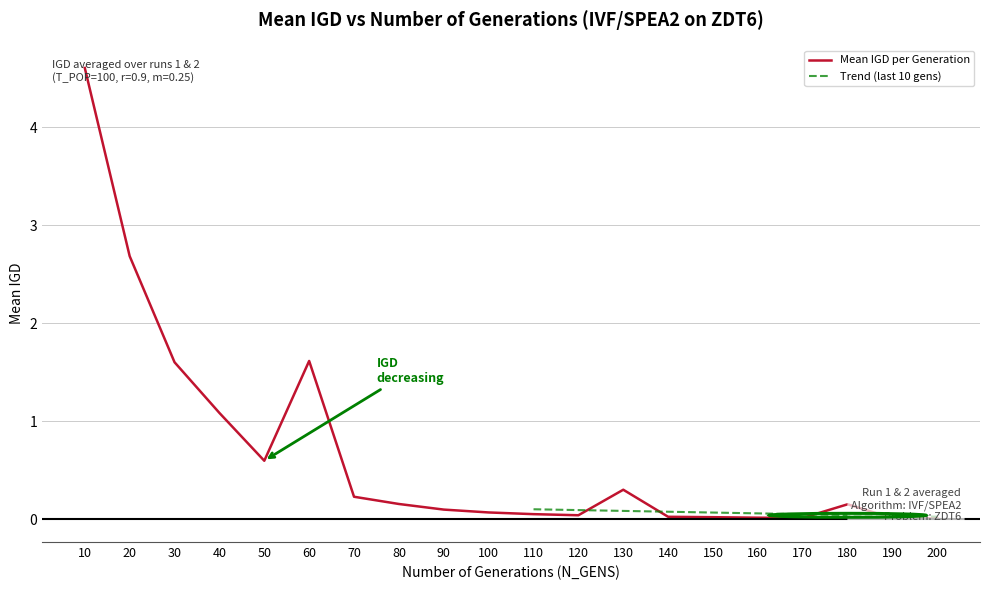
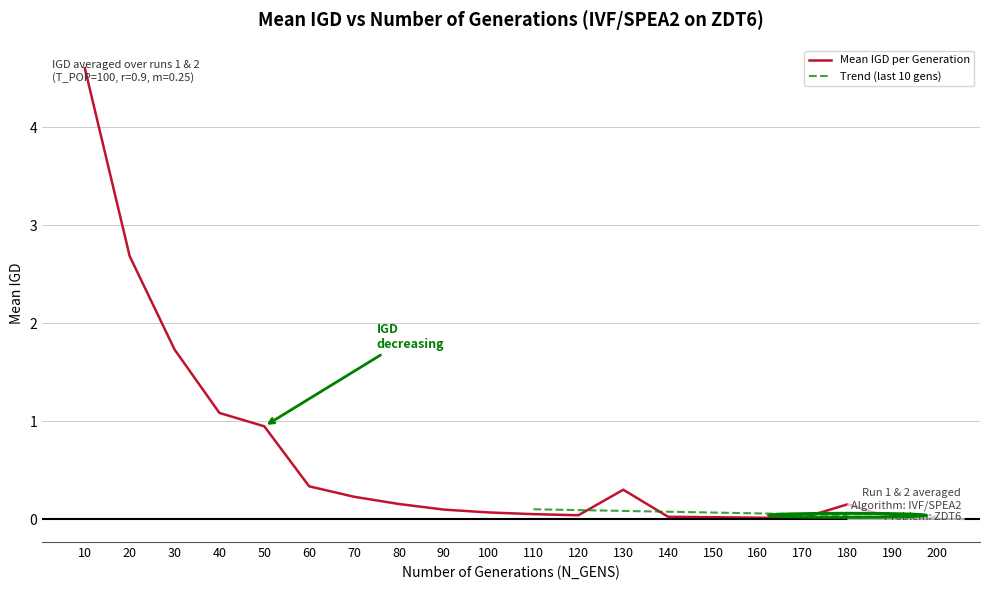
Mean IGD per Generation, 30: 1.6 -> 1.7
Mean IGD per Generation, 50: 0.6 -> 1.0
Mean IGD per Generation, 60: 1.6 -> 0.3
